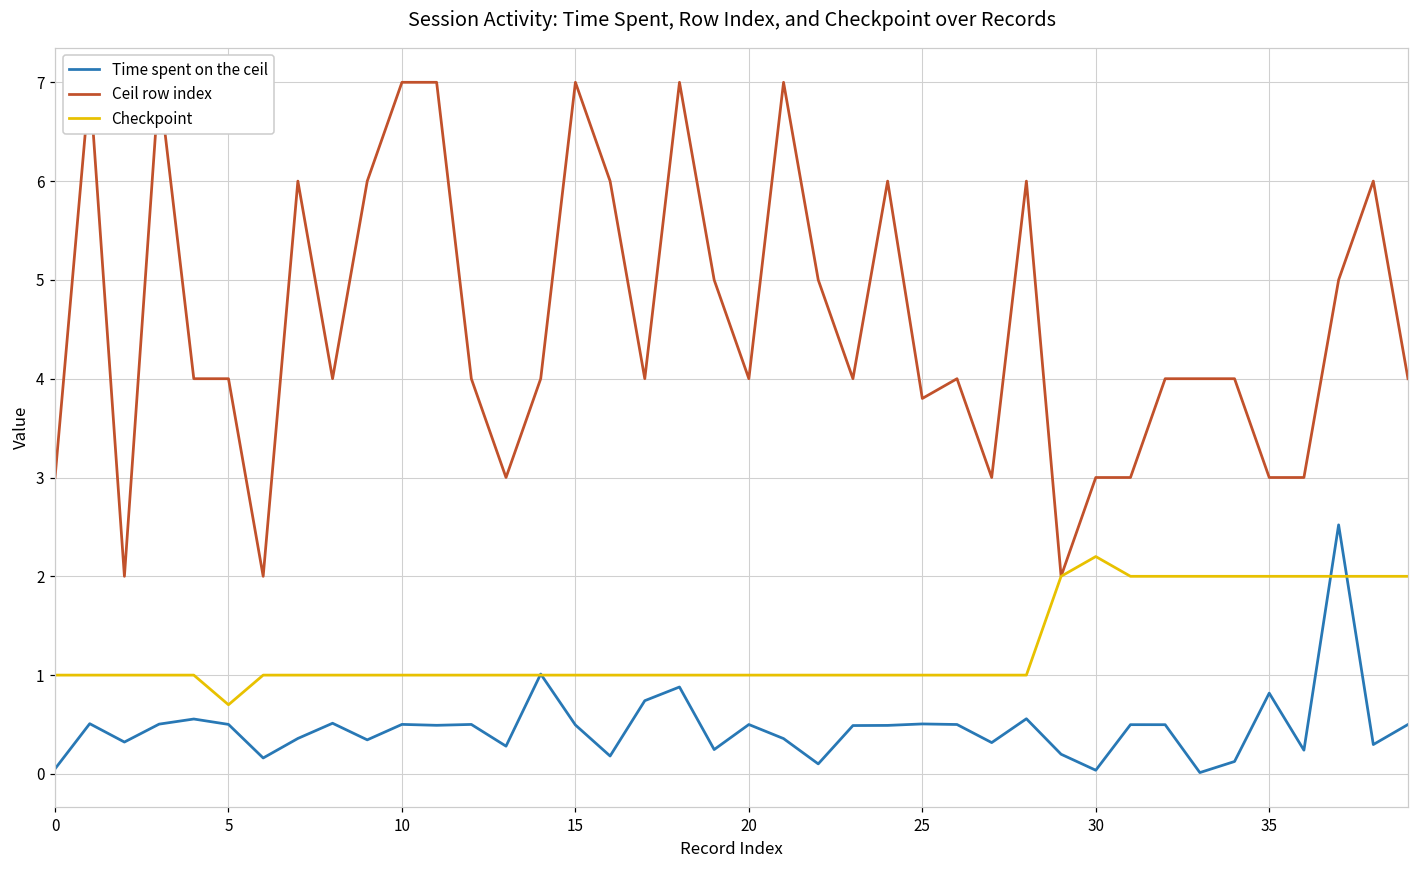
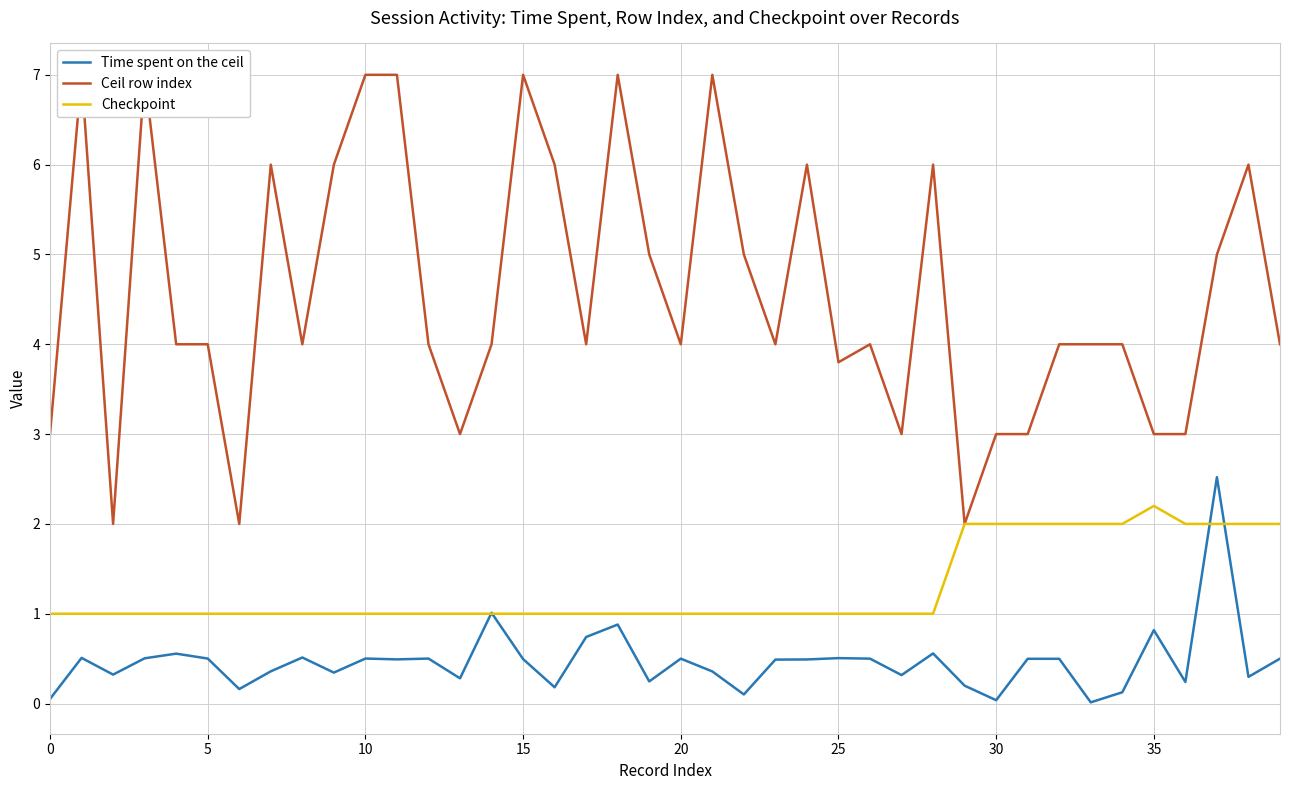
Checkpoint, 5: 0.7 -> 1.0
Checkpoint, 30: 2.2 -> 2.0
Checkpoint, 35: 2.0 -> 2.2
